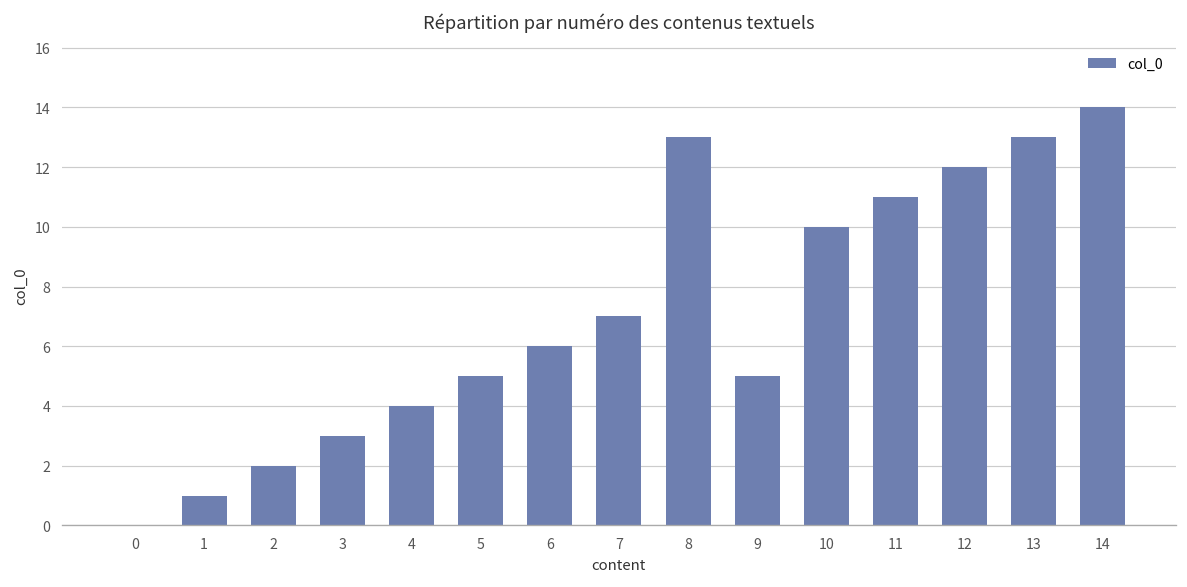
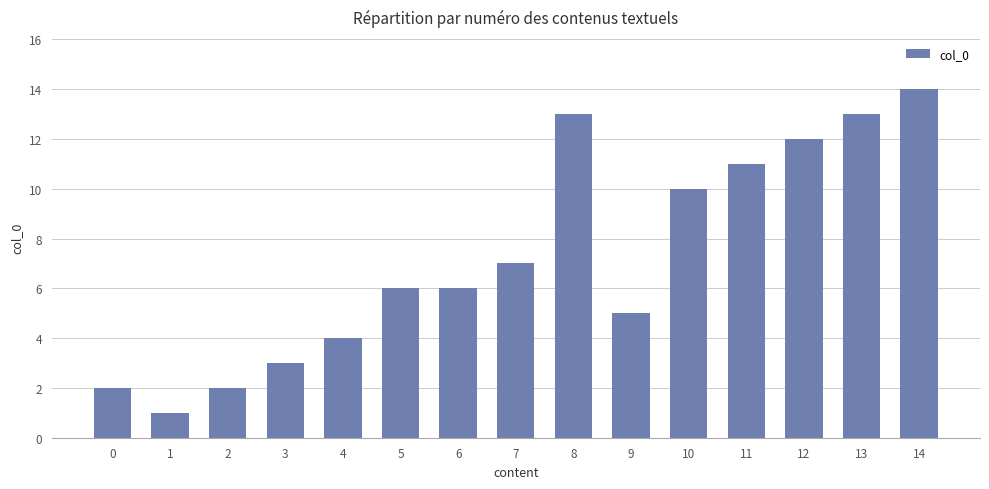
0: 0 -> 2
5: 5 -> 6
